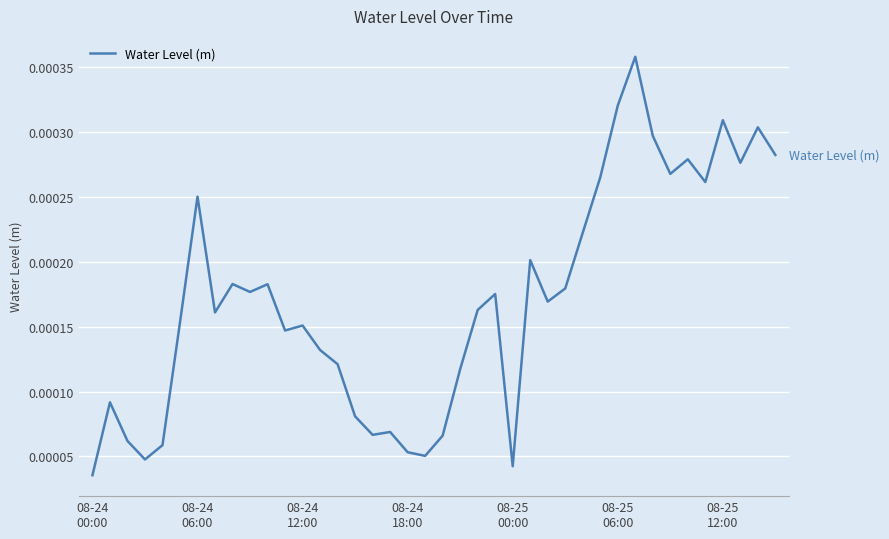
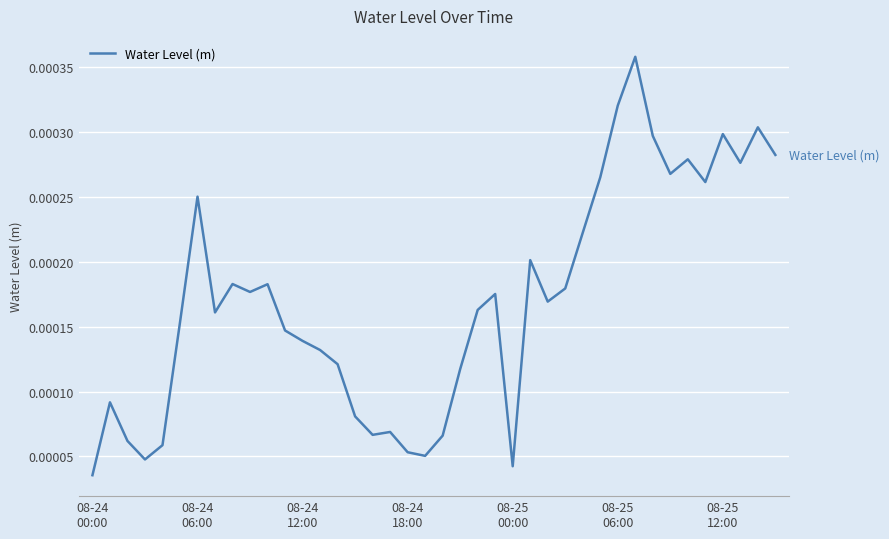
08-24 12:00: 0.000151 -> 0.000139
08-25 12:00: 0.000309 -> 0.000299
